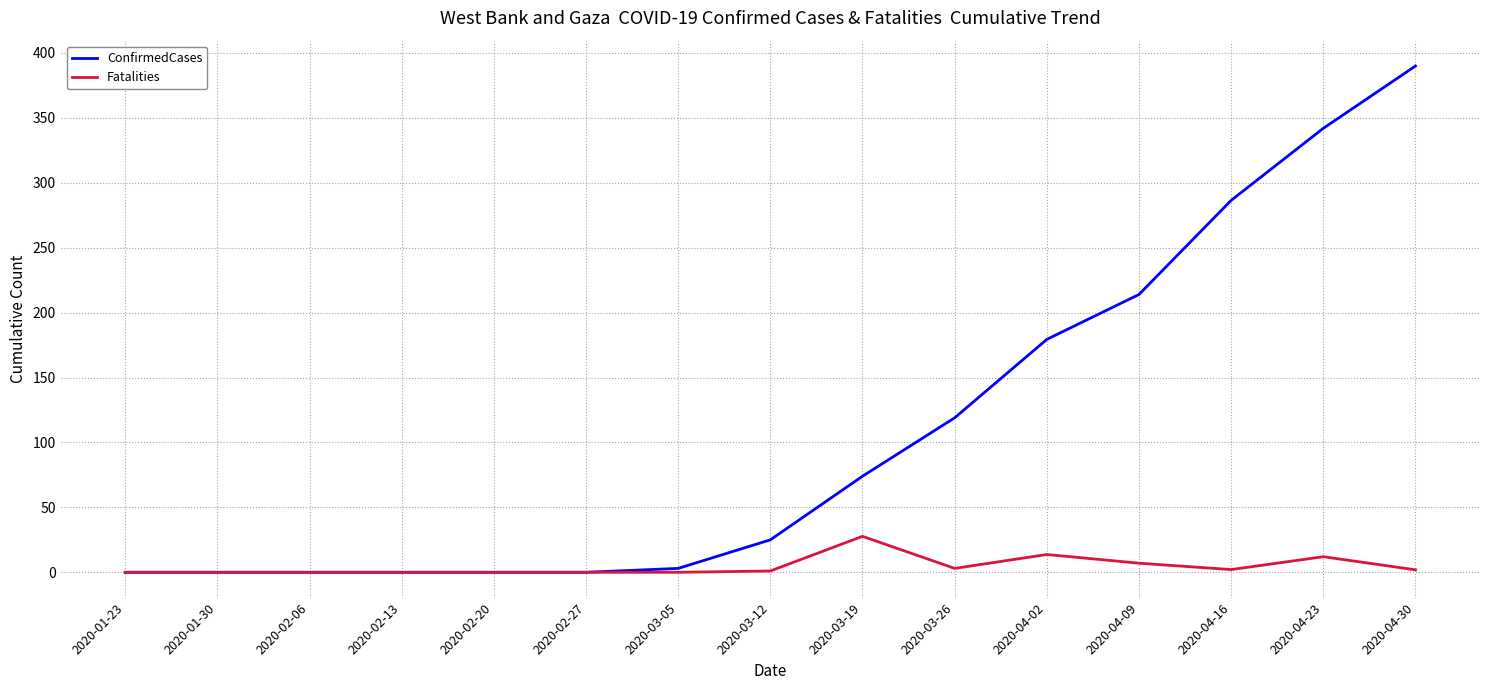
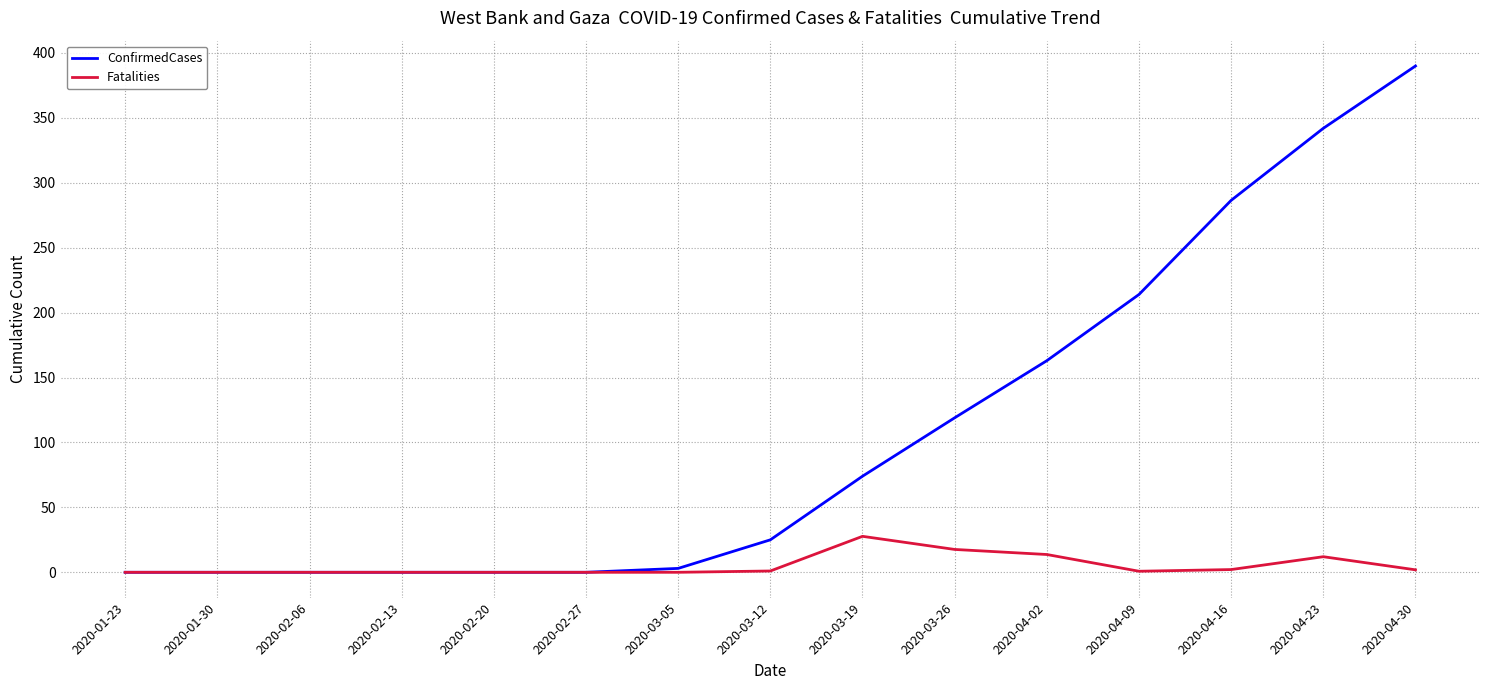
Fatalities, 2020-03-26: 3 -> 18
ConfirmedCases, 2020-04-02: 179 -> 163
Fatalities, 2020-04-09: 7 -> 1
